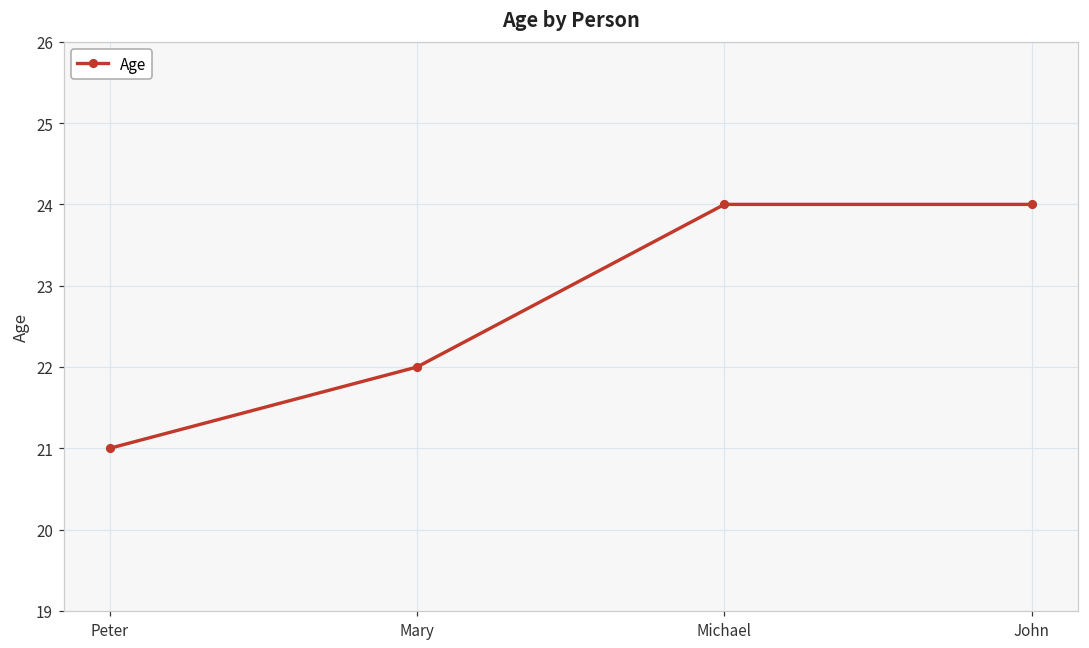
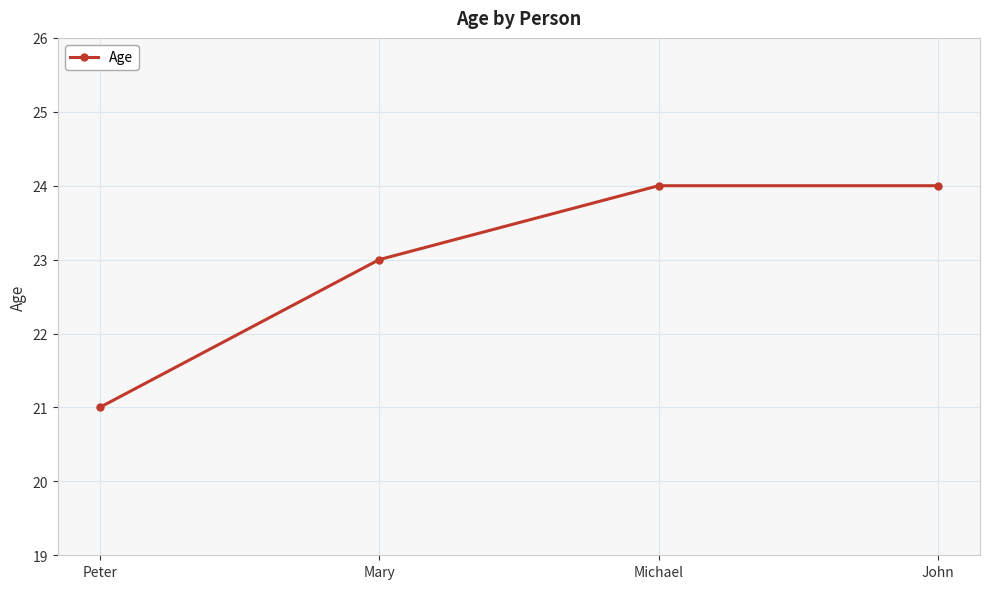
Mary: 22 -> 23
